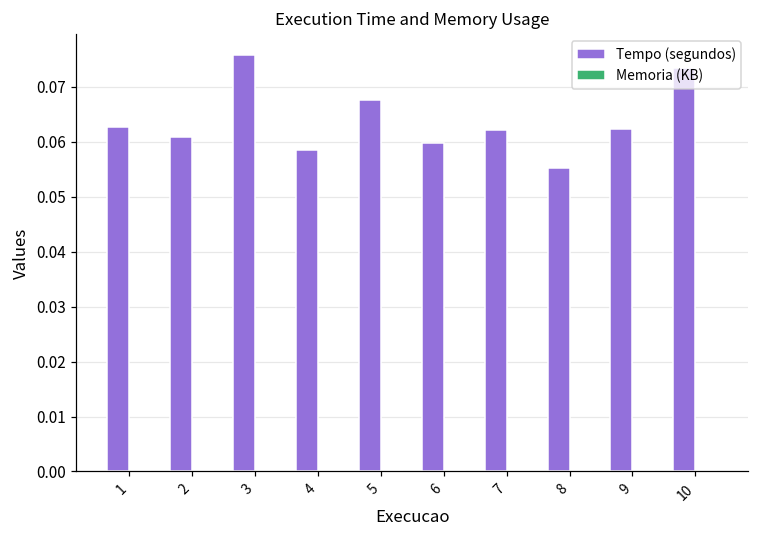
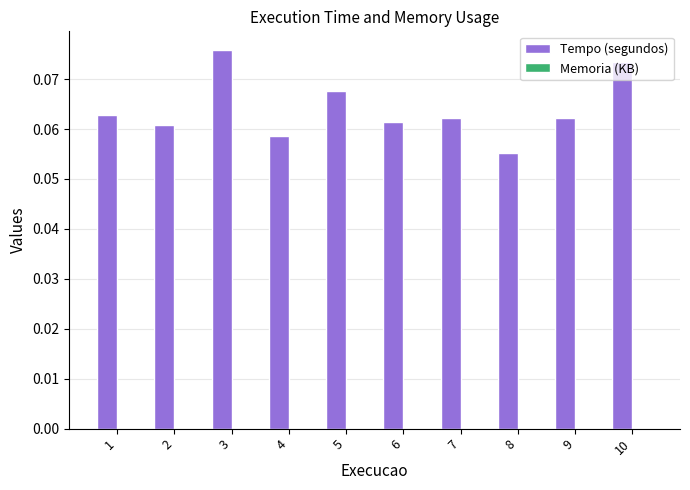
Tempo (segundos), 6: 0.060 -> 0.061
